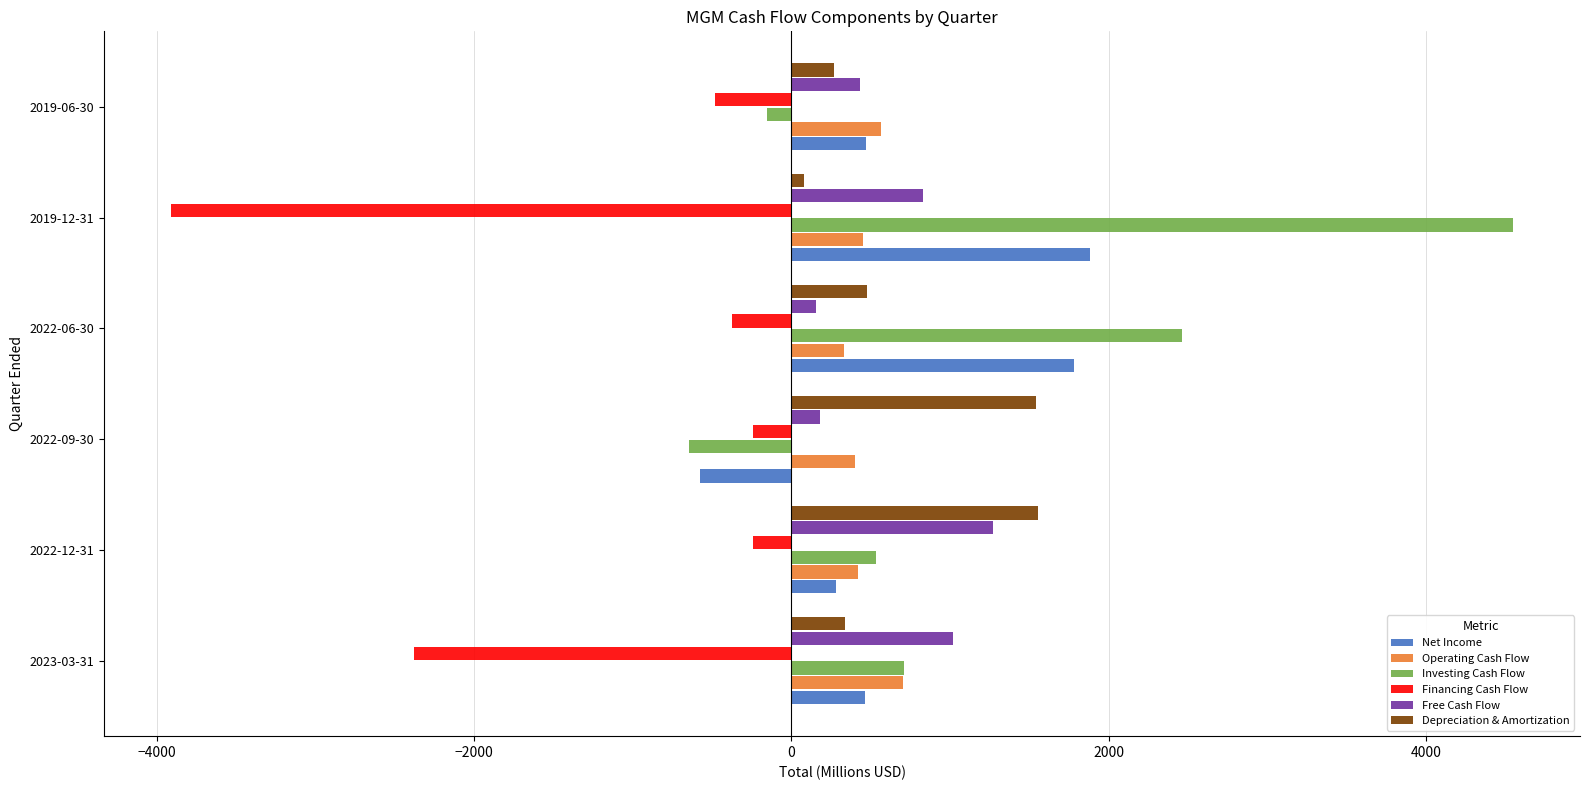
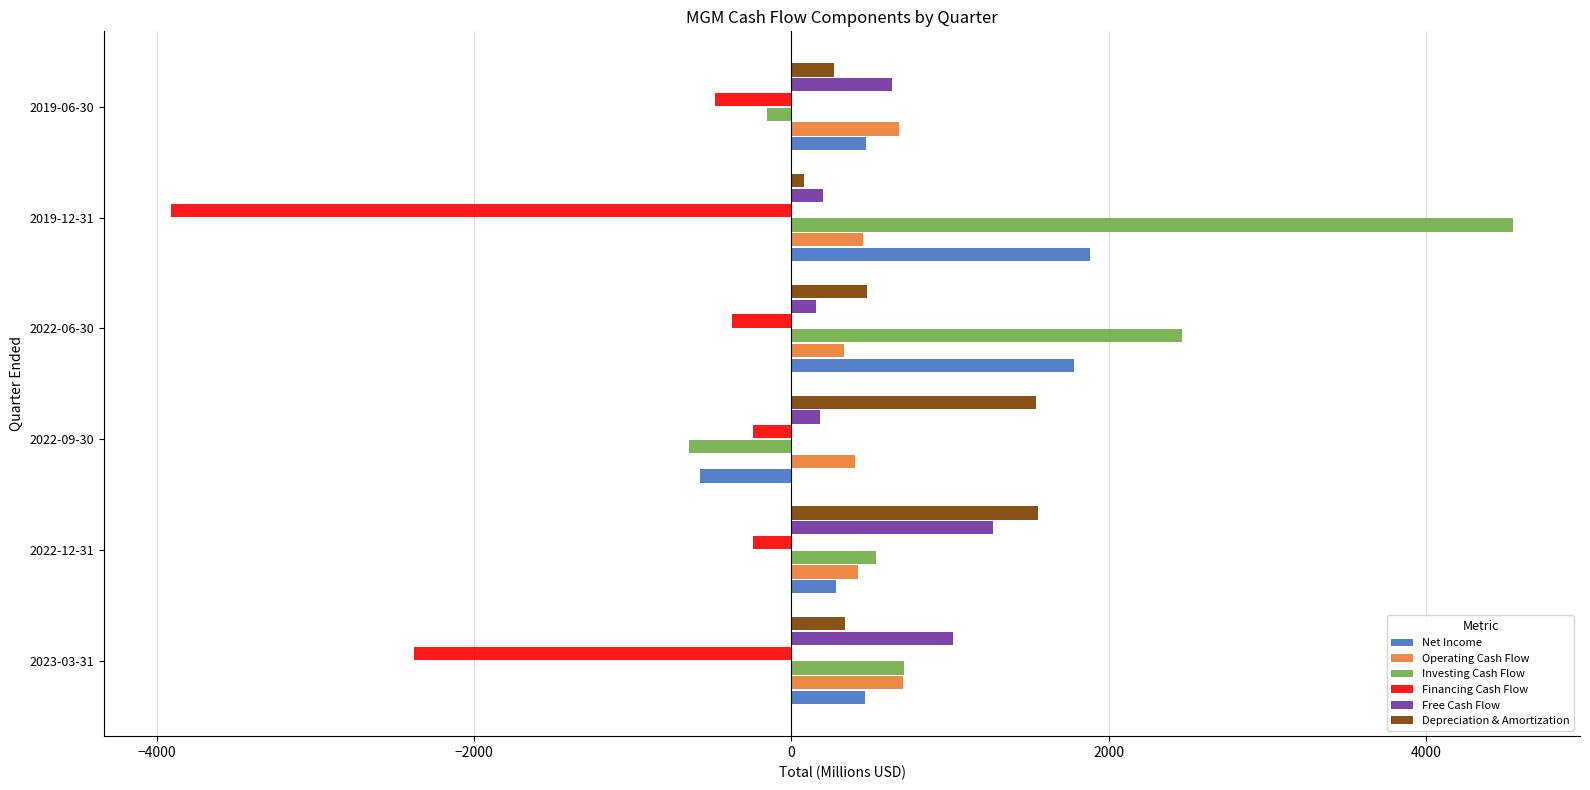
Free Cash Flow, 2019-06-30: 430 -> 630
Operating Cash Flow, 2019-06-30: 570 -> 680
Free Cash Flow, 2019-12-31: 830 -> 200
